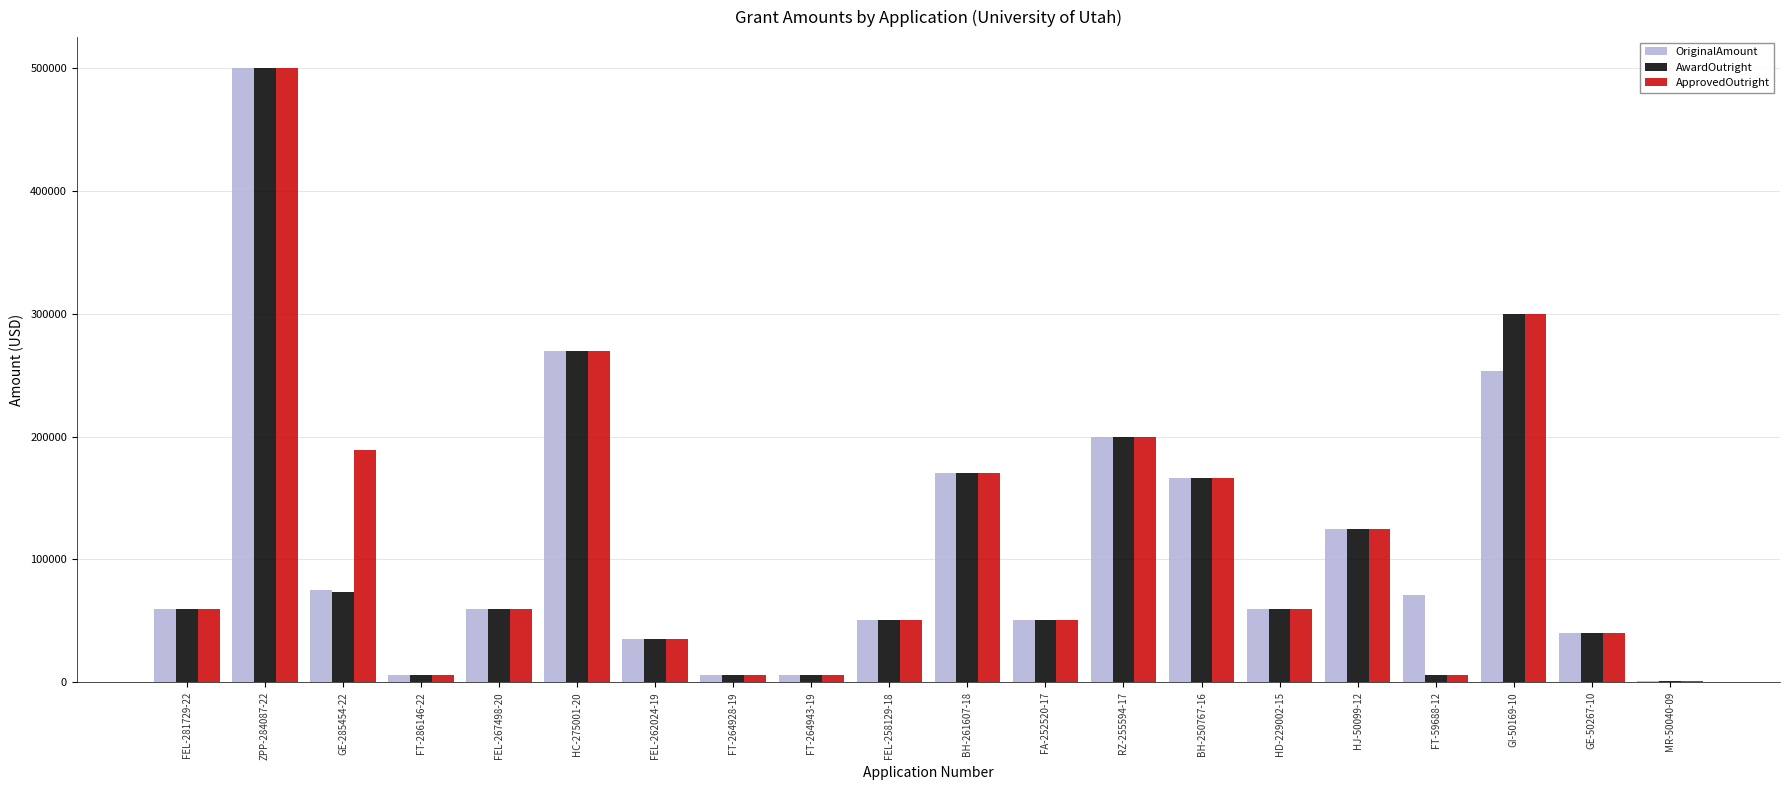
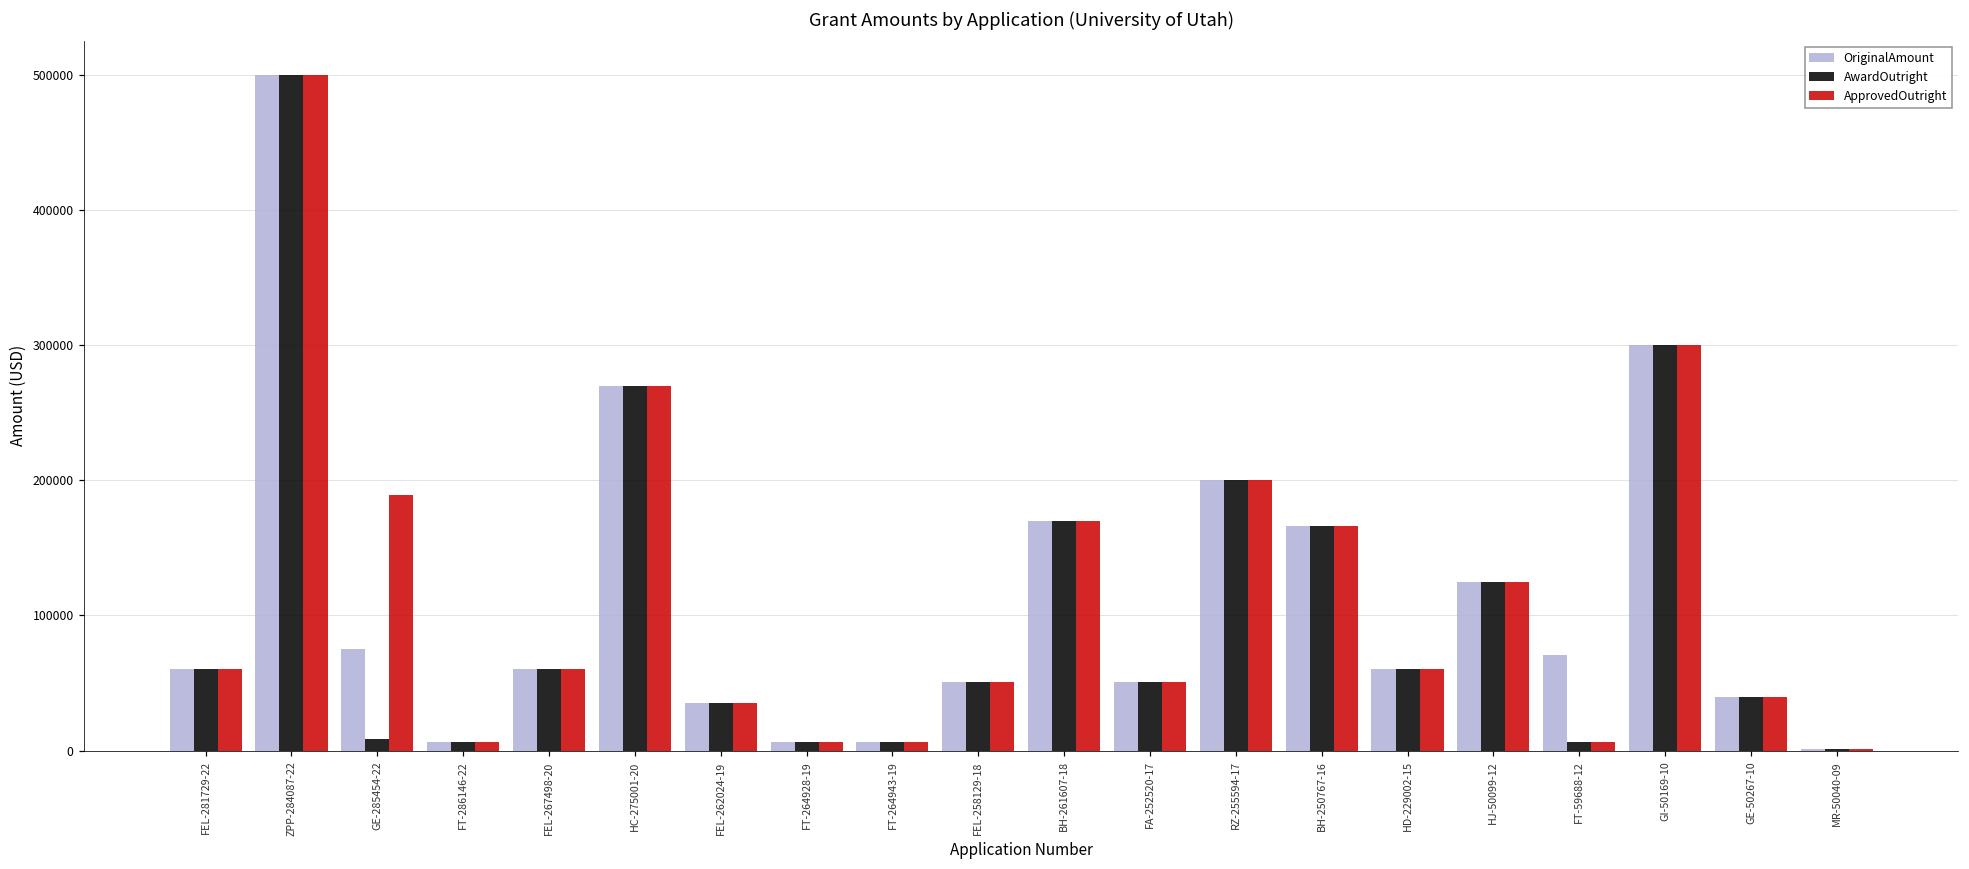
AwardOutright, GE-285454-22: 73000 -> 9000
OriginalAmount, GI-50169-10: 253000 -> 300000
